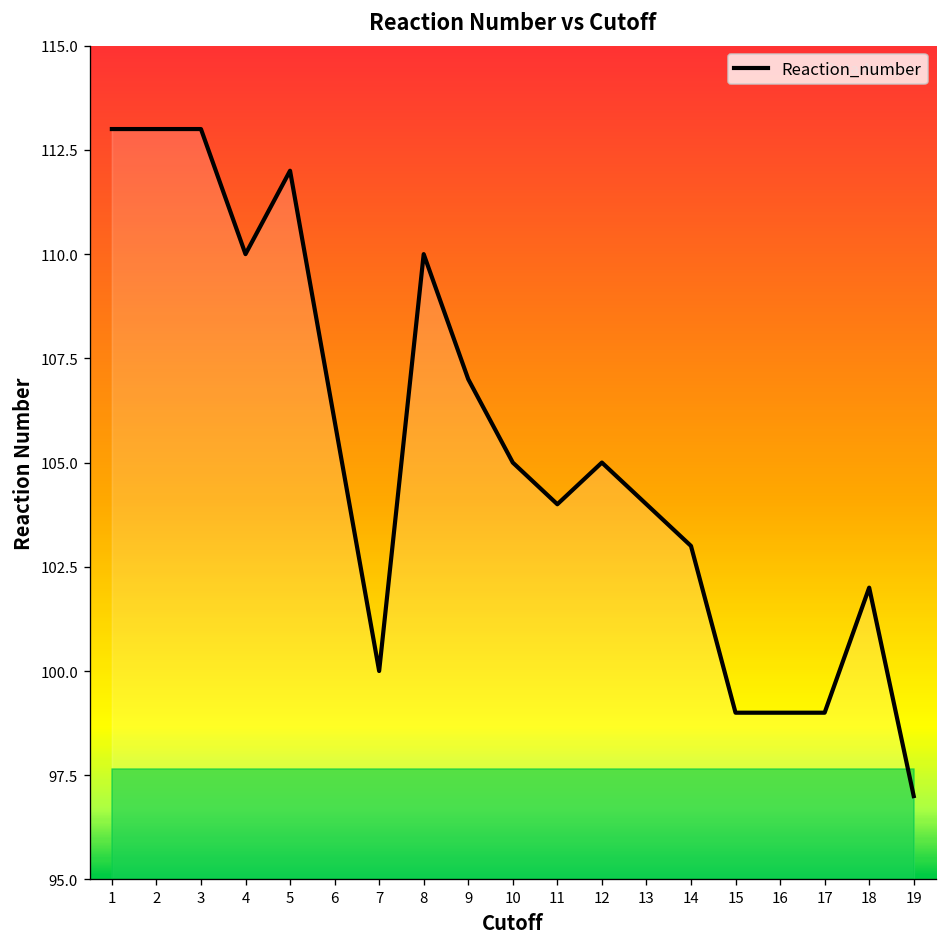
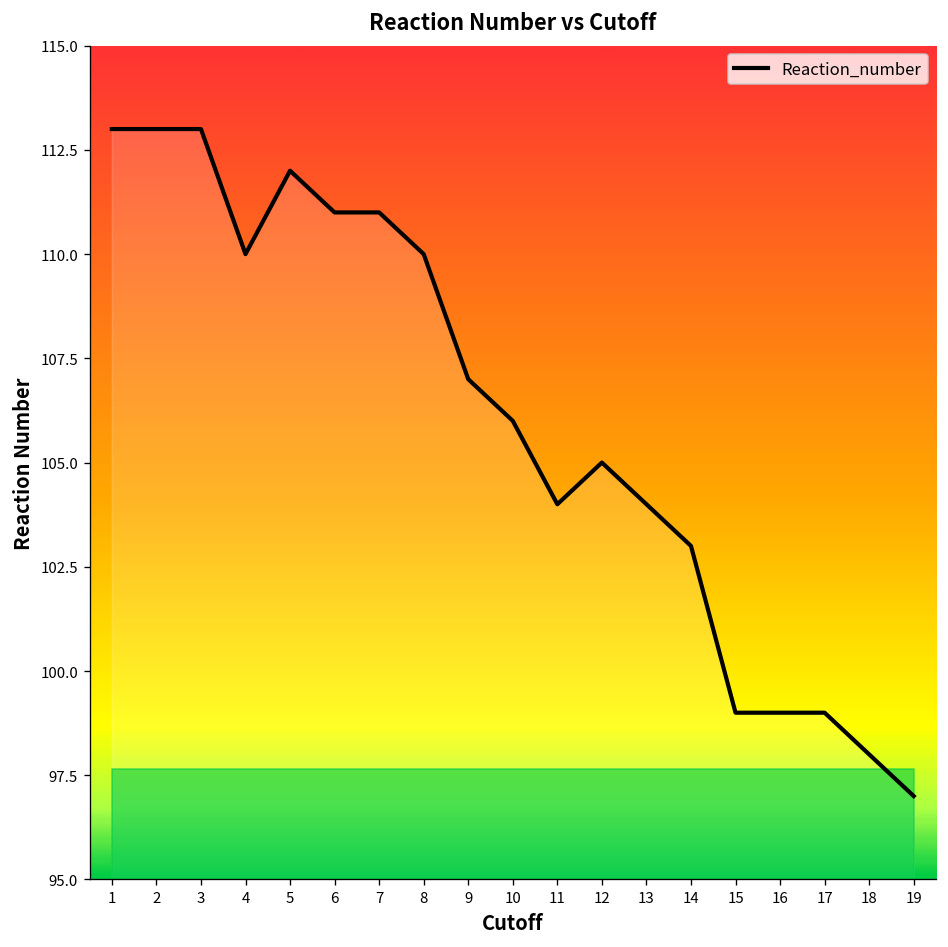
Reaction_number, 6: 106 -> 111
Reaction_number, 7: 100 -> 111
Reaction_number, 10: 105 -> 106
Reaction_number, 18: 102 -> 98
